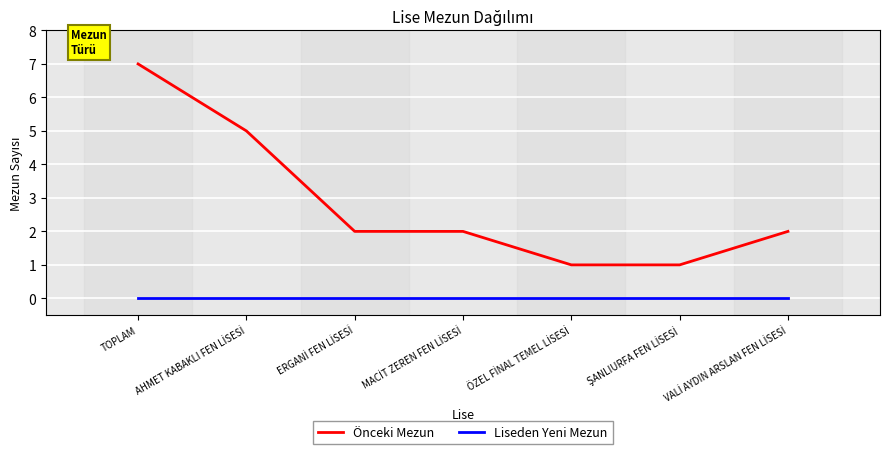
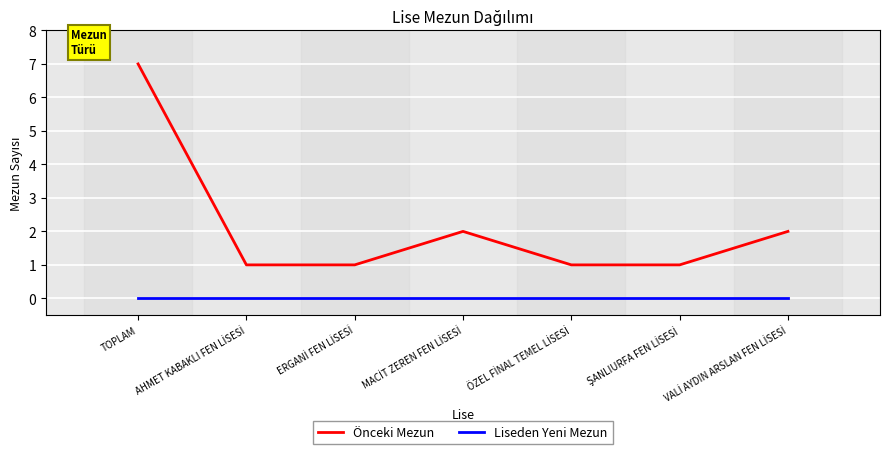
Önceki Mezun, AHMET KABAKLI FEN LİSESİ: 5 -> 1
Önceki Mezun, ERGANİ FEN LİSESİ: 2 -> 1
